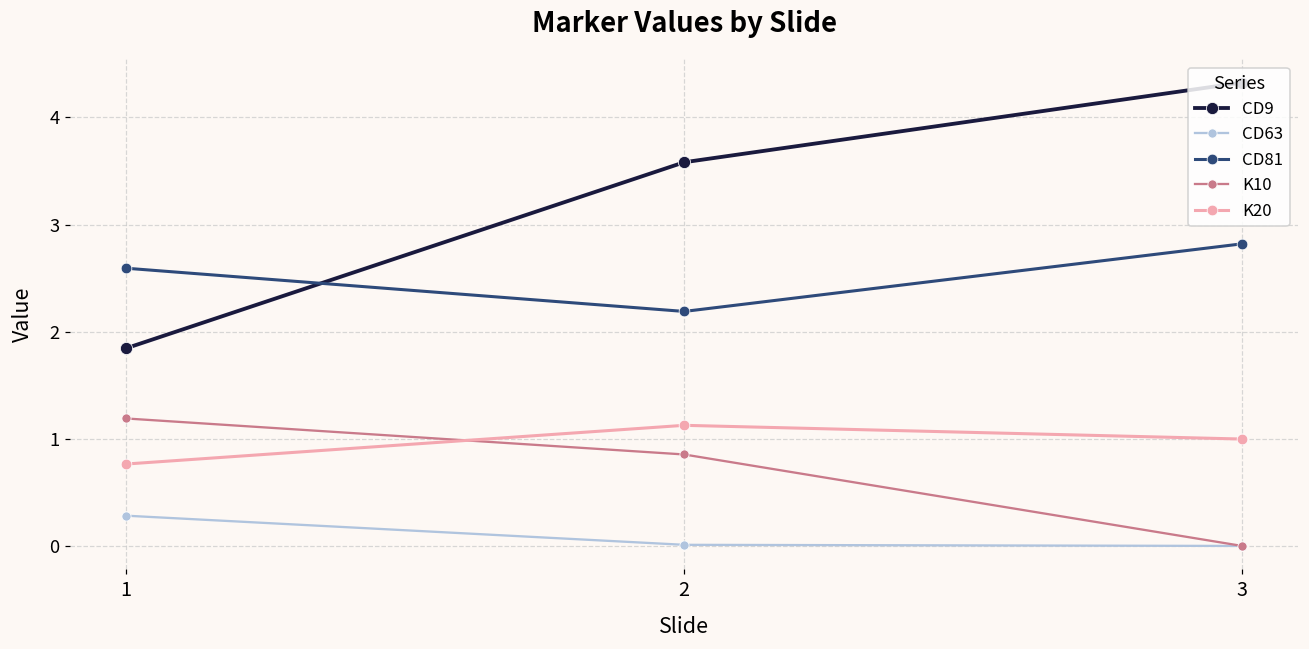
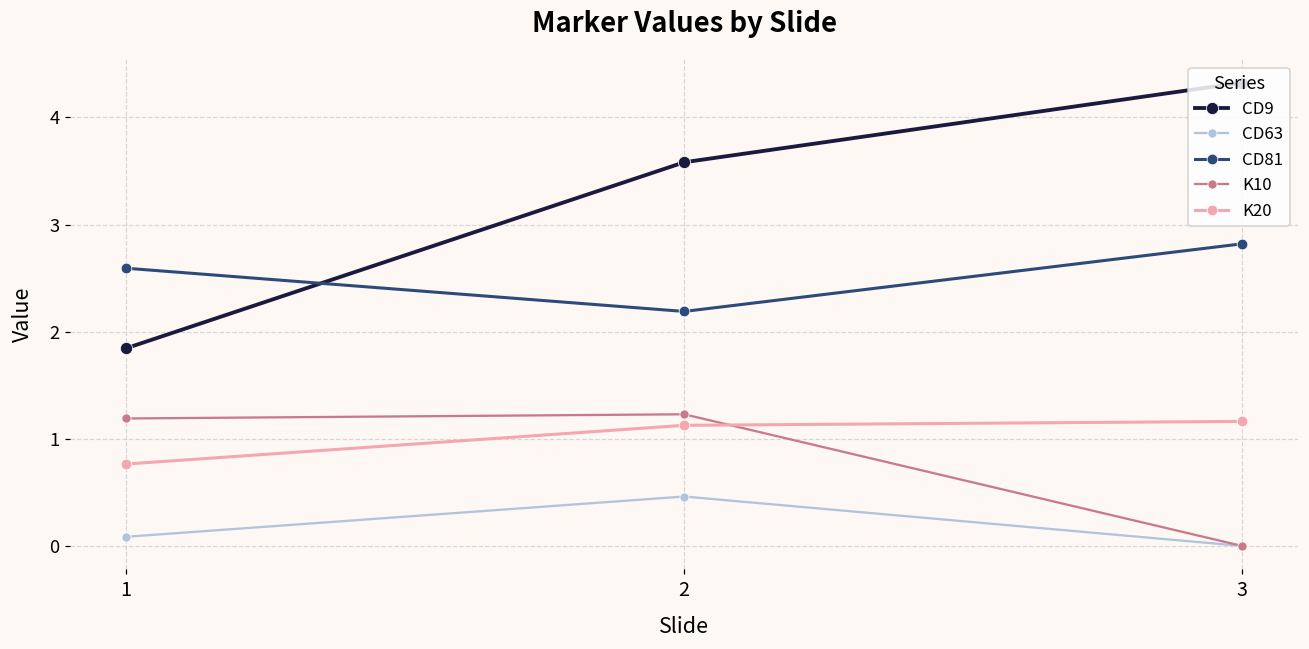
CD63, 1: 0.3 -> 0.1
CD63, 2: 0.0 -> 0.5
K10, 2: 0.9 -> 1.2
K20, 3: 1.0 -> 1.2
